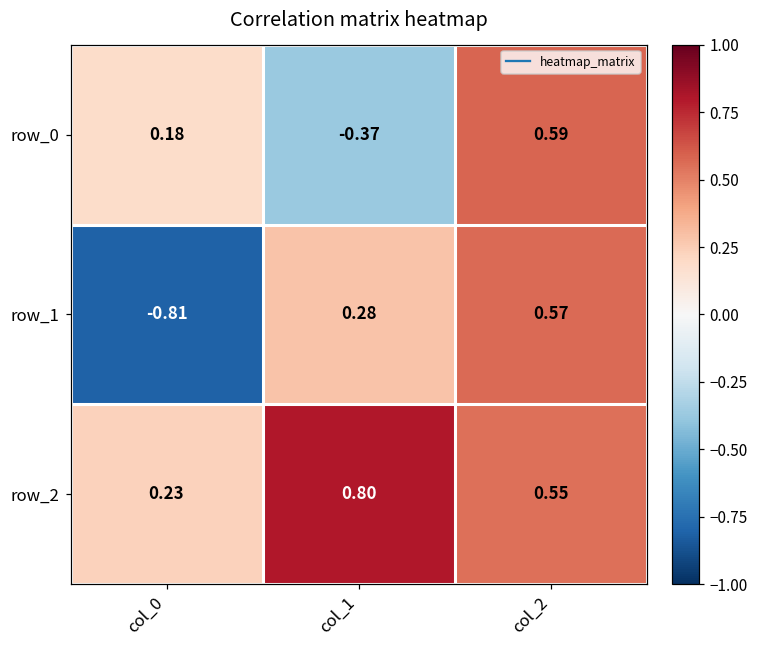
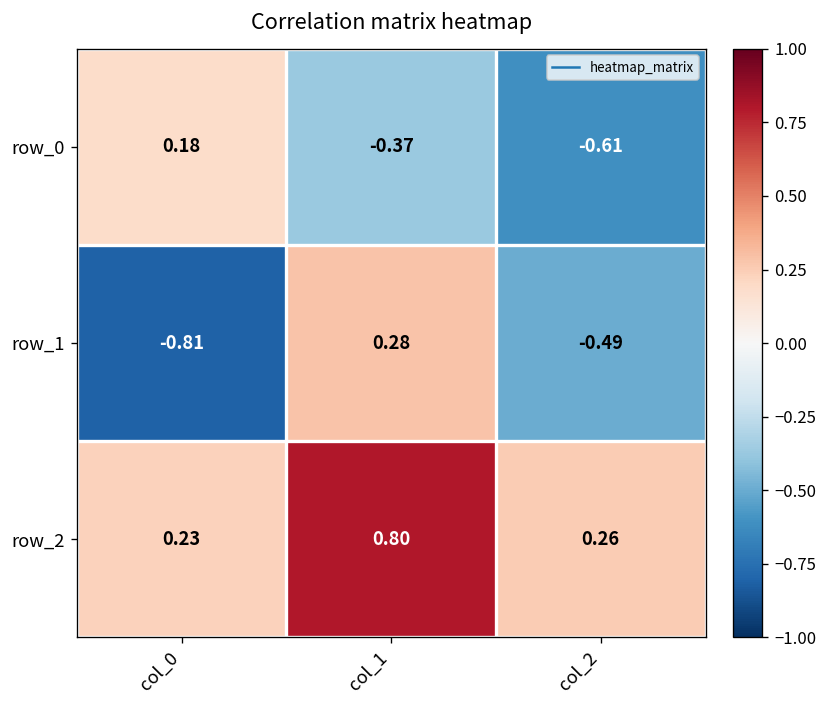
row_0, col_2: 0.59 -> -0.61
row_1, col_2: 0.57 -> -0.49
row_2, col_2: 0.55 -> 0.26
